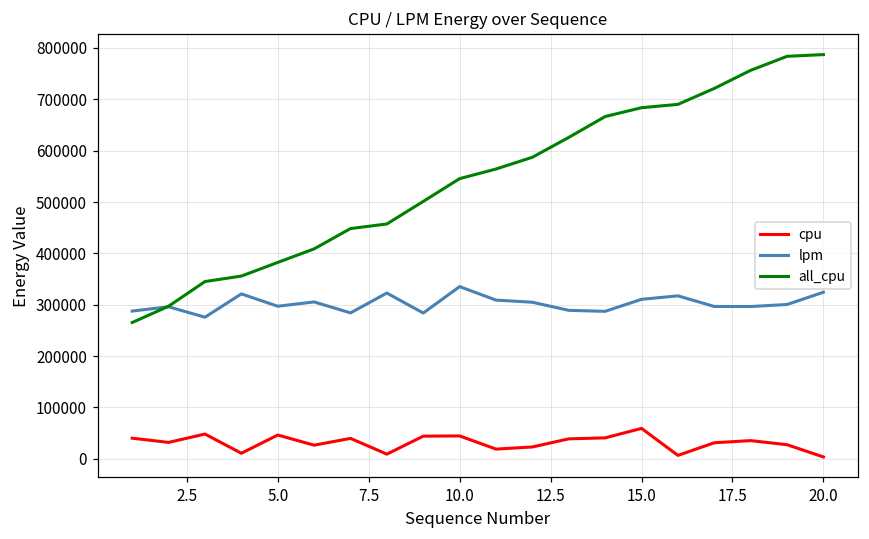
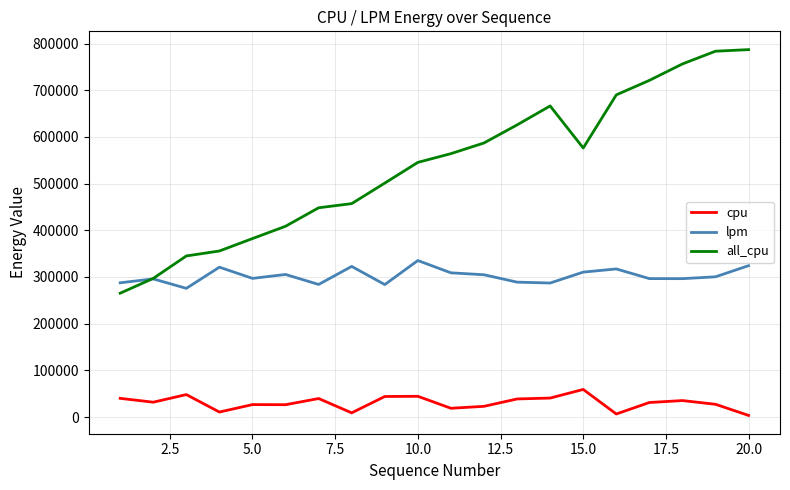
cpu, 5.0: 50000 -> 30000
all_cpu, 15.0: 680000 -> 580000
